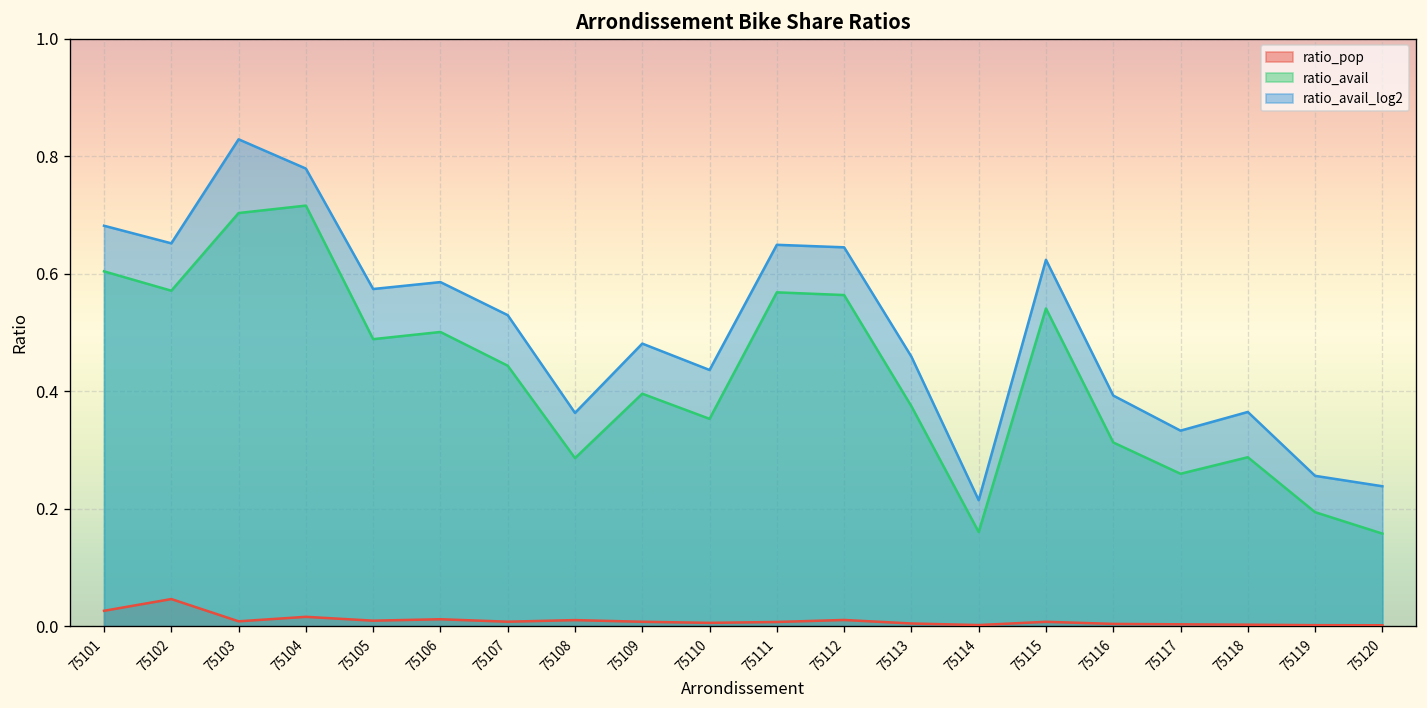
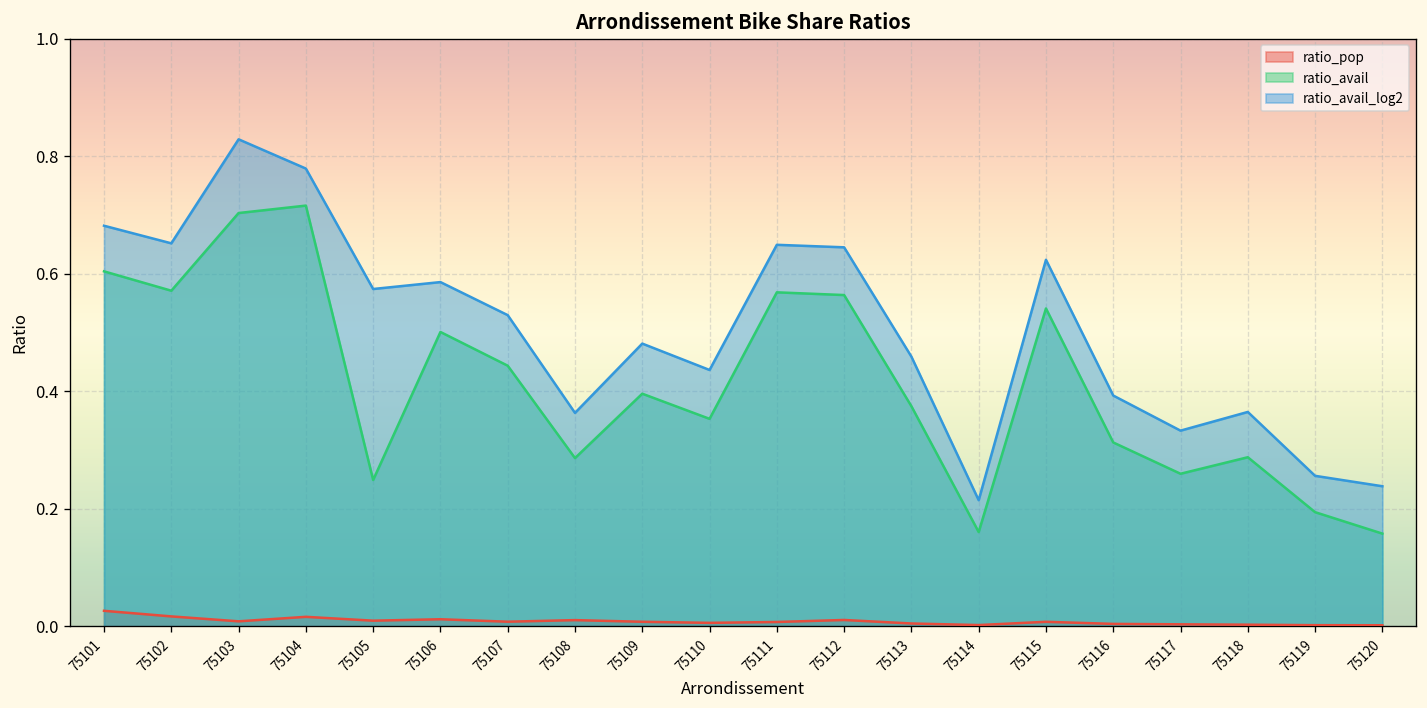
ratio_pop, 75102: 0.05 -> 0.02
ratio_avail, 75105: 0.49 -> 0.25
